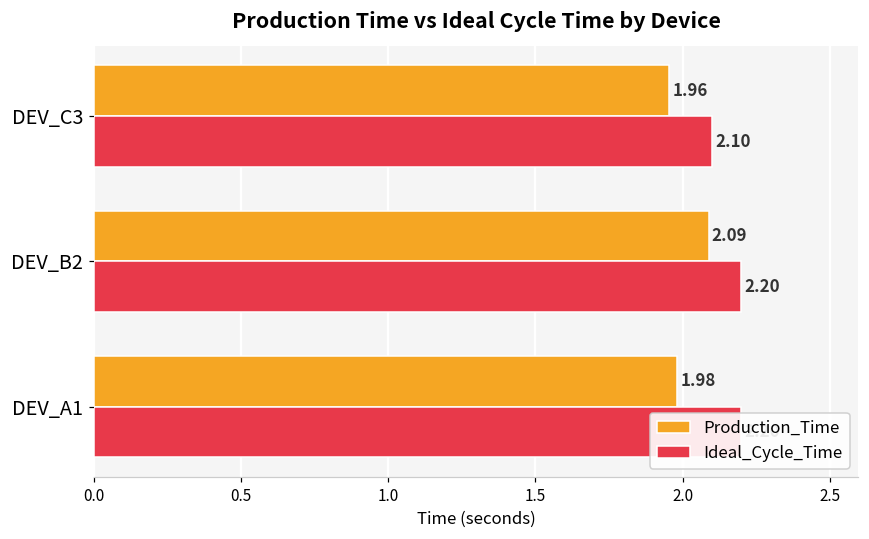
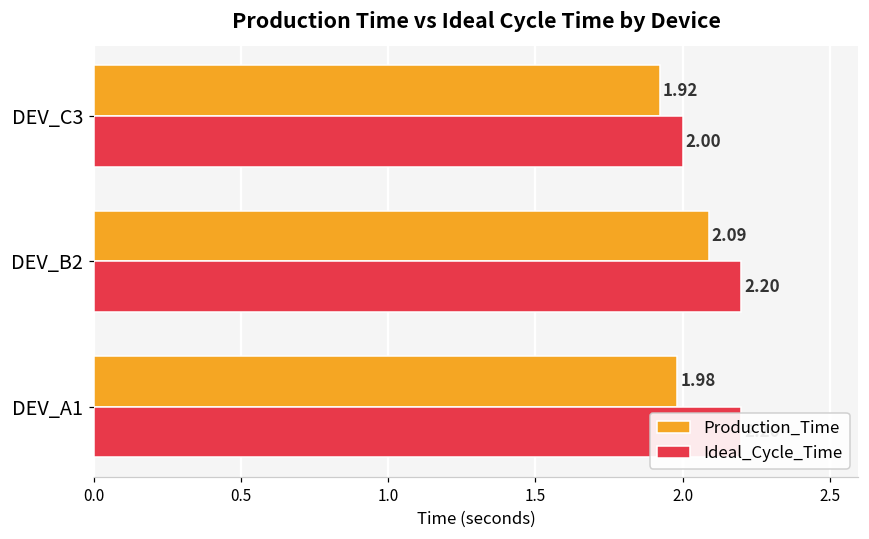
Production_Time, DEV_C3: 1.96 -> 1.92
Ideal_Cycle_Time, DEV_C3: 2.10 -> 2.00
